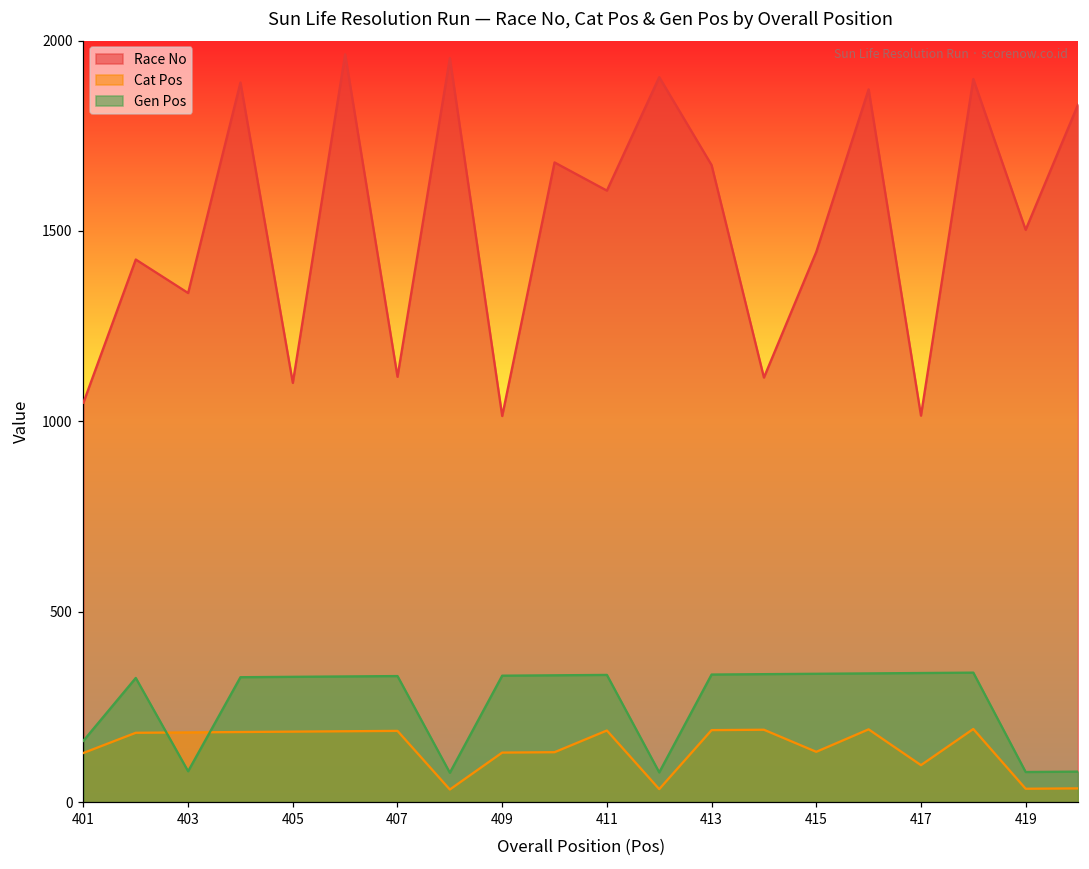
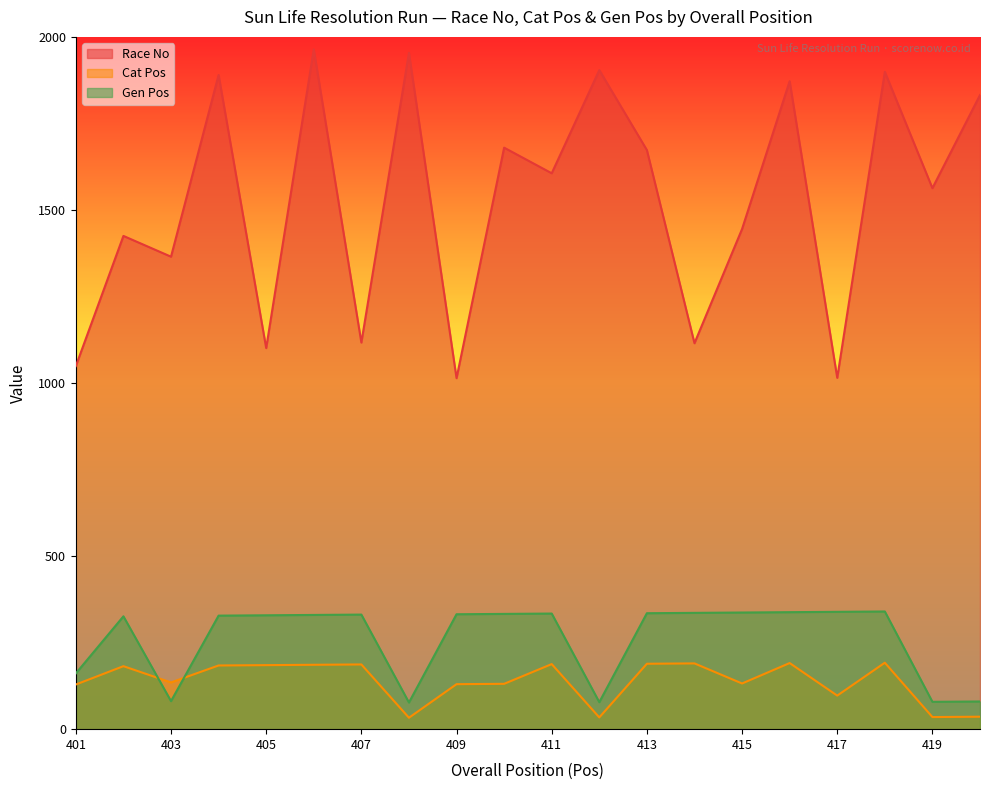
Race No, 403: 1340 -> 1370
Cat Pos, 403: 180 -> 140
Race No, 419: 1500 -> 1560
